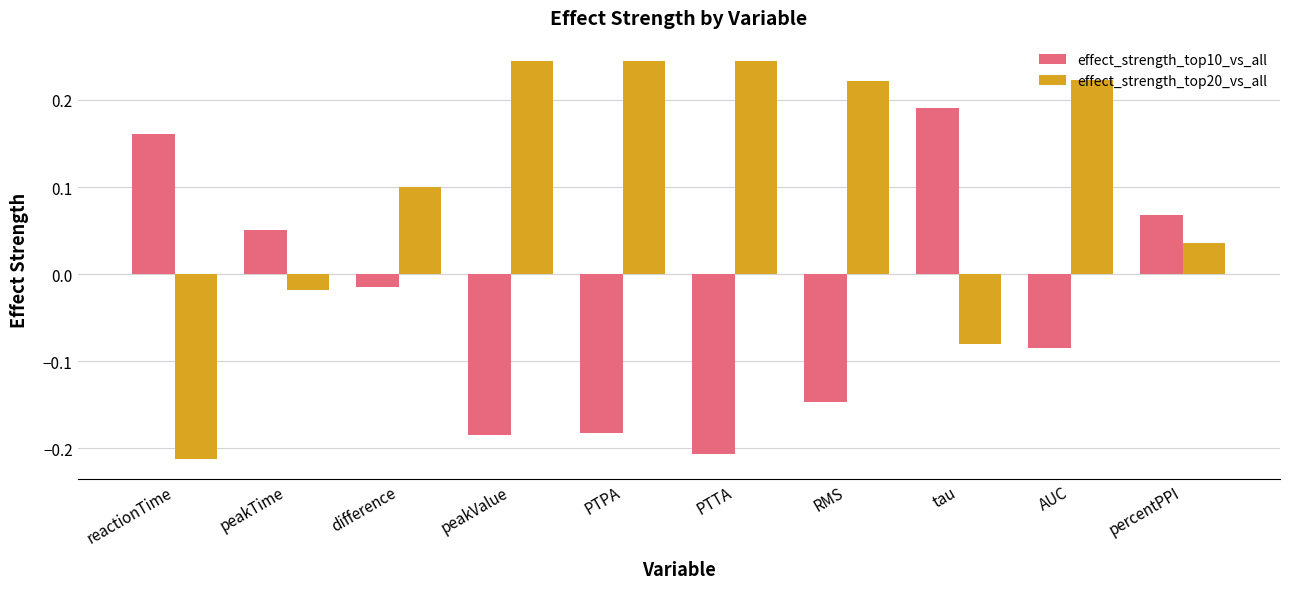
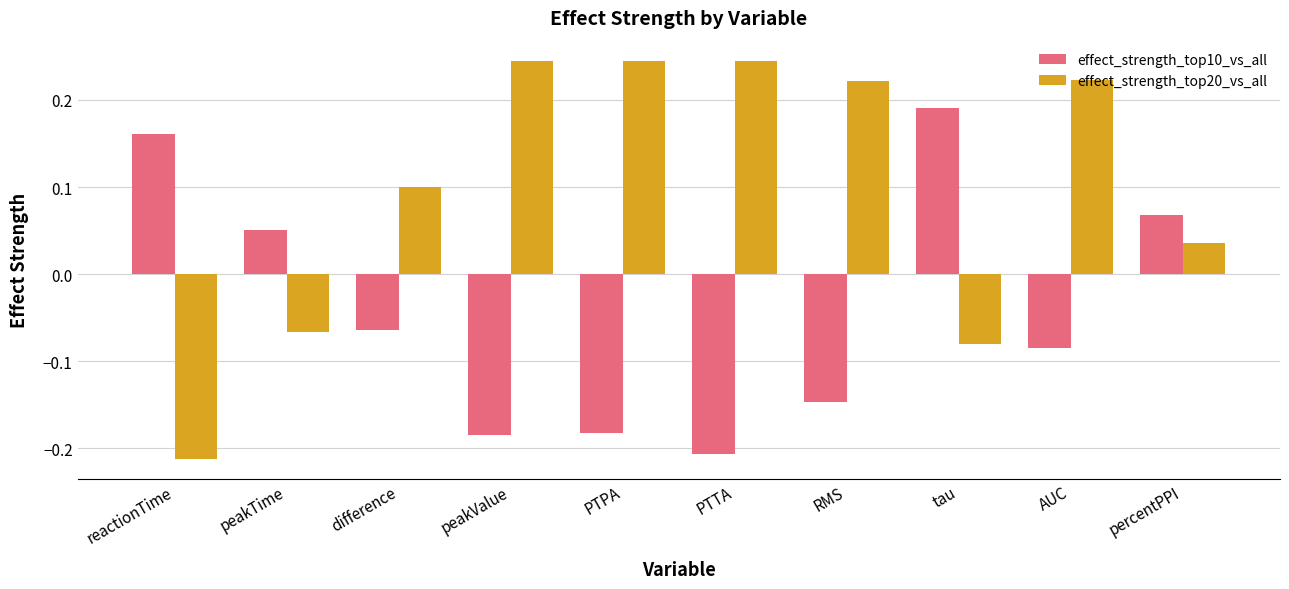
effect_strength_top20_vs_all, peakTime: -0.02 -> -0.07
effect_strength_top10_vs_all, difference: -0.01 -> -0.06
